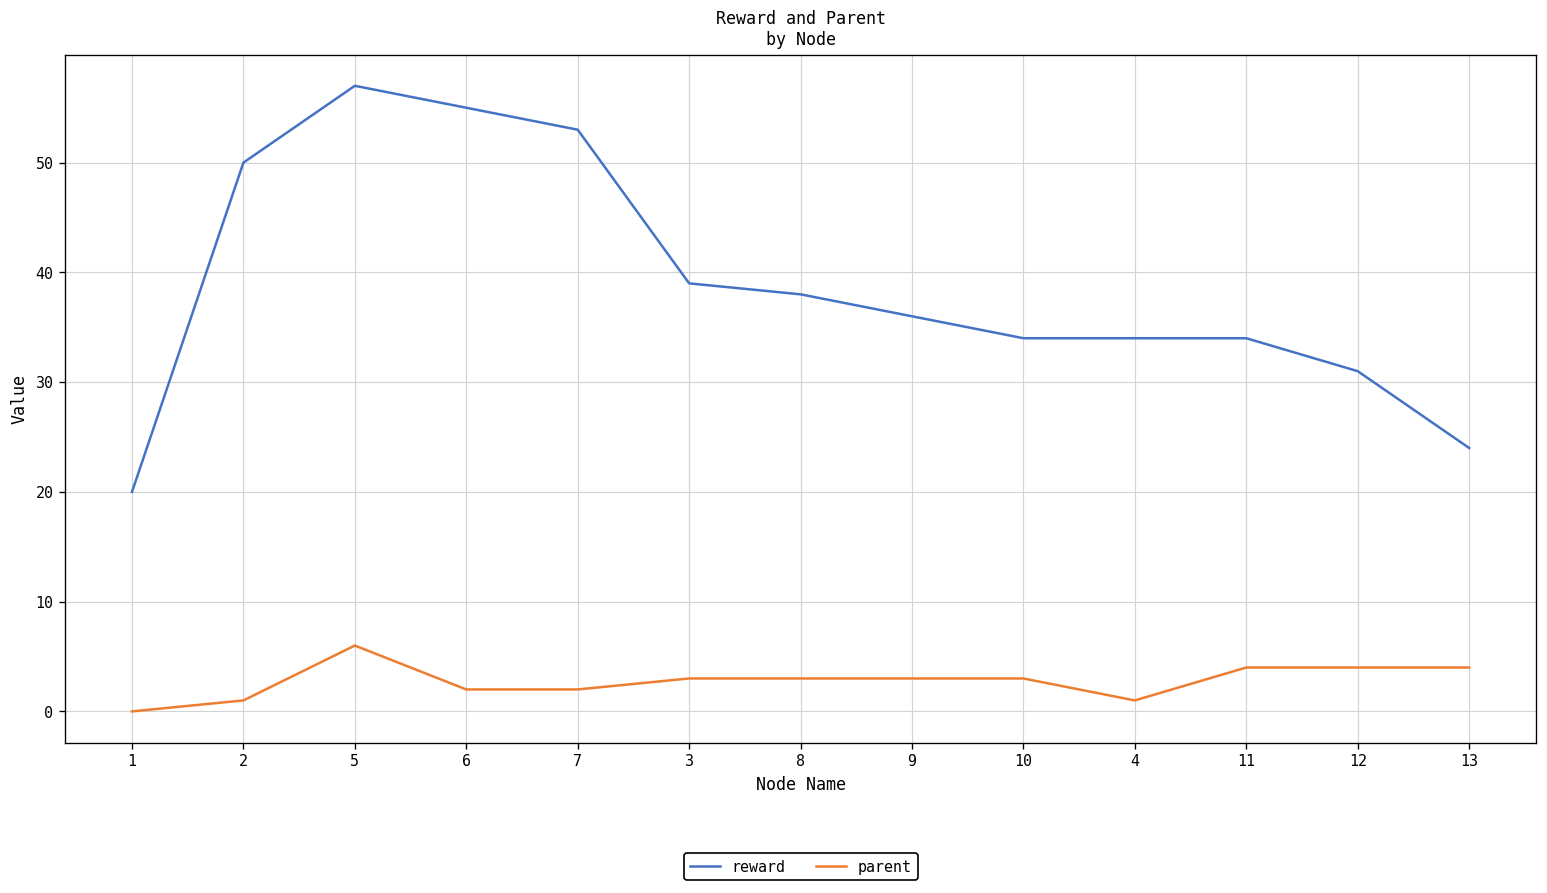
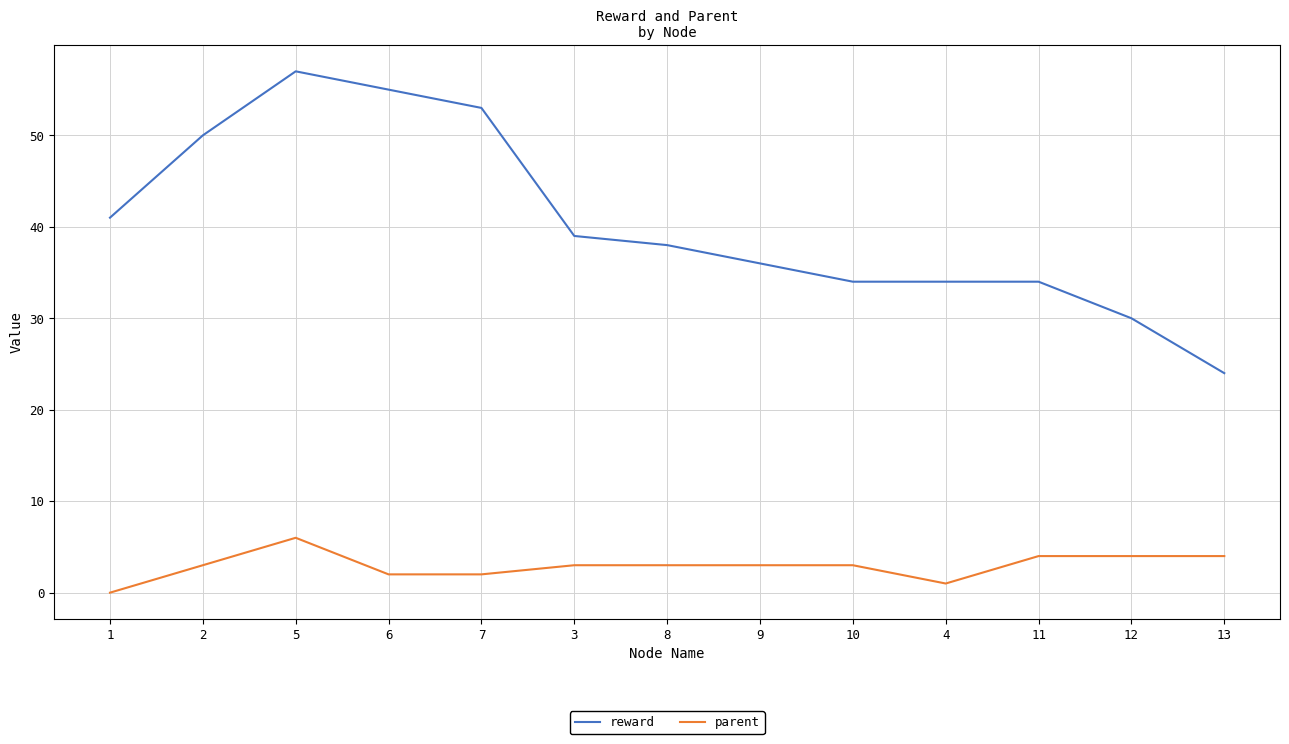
reward, 1: 20 -> 41
parent, 2: 1 -> 3
reward, 12: 31 -> 30
